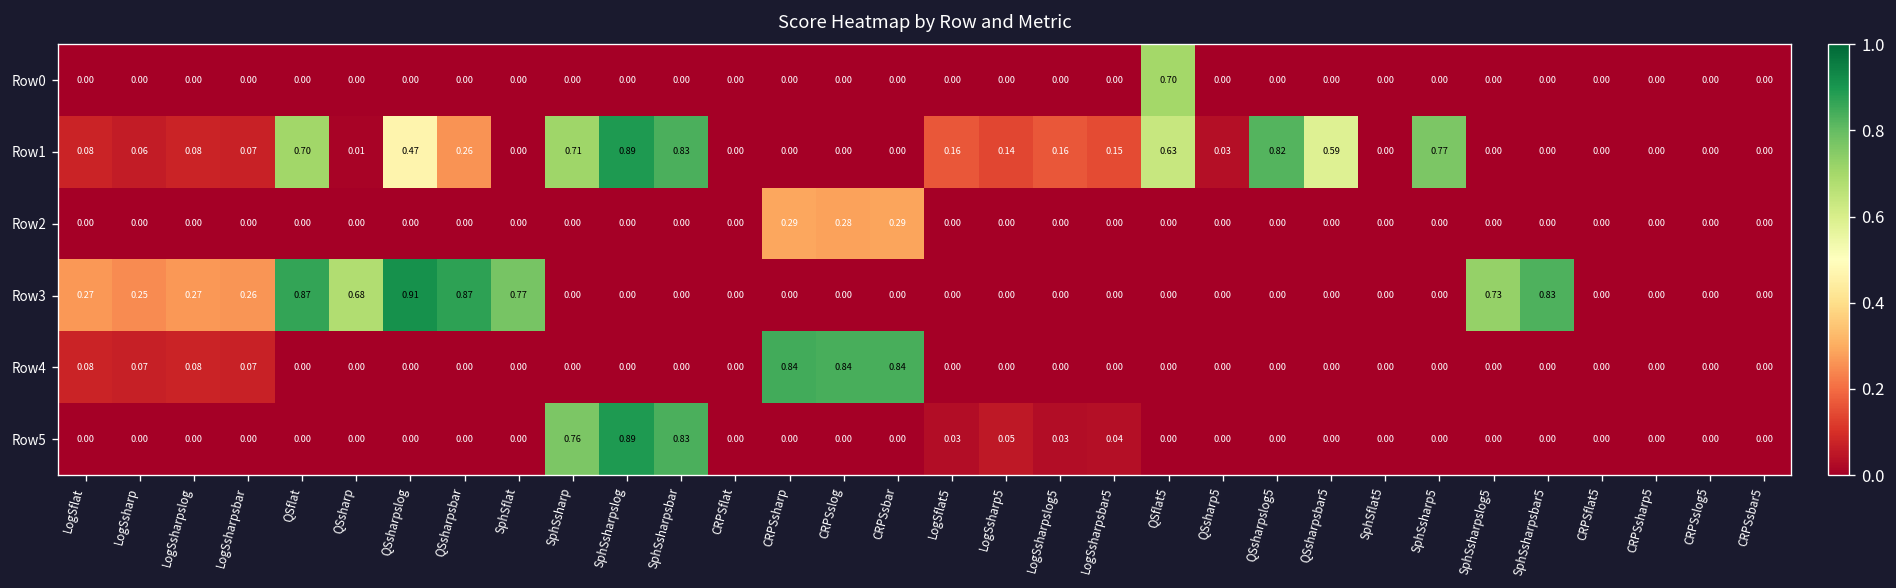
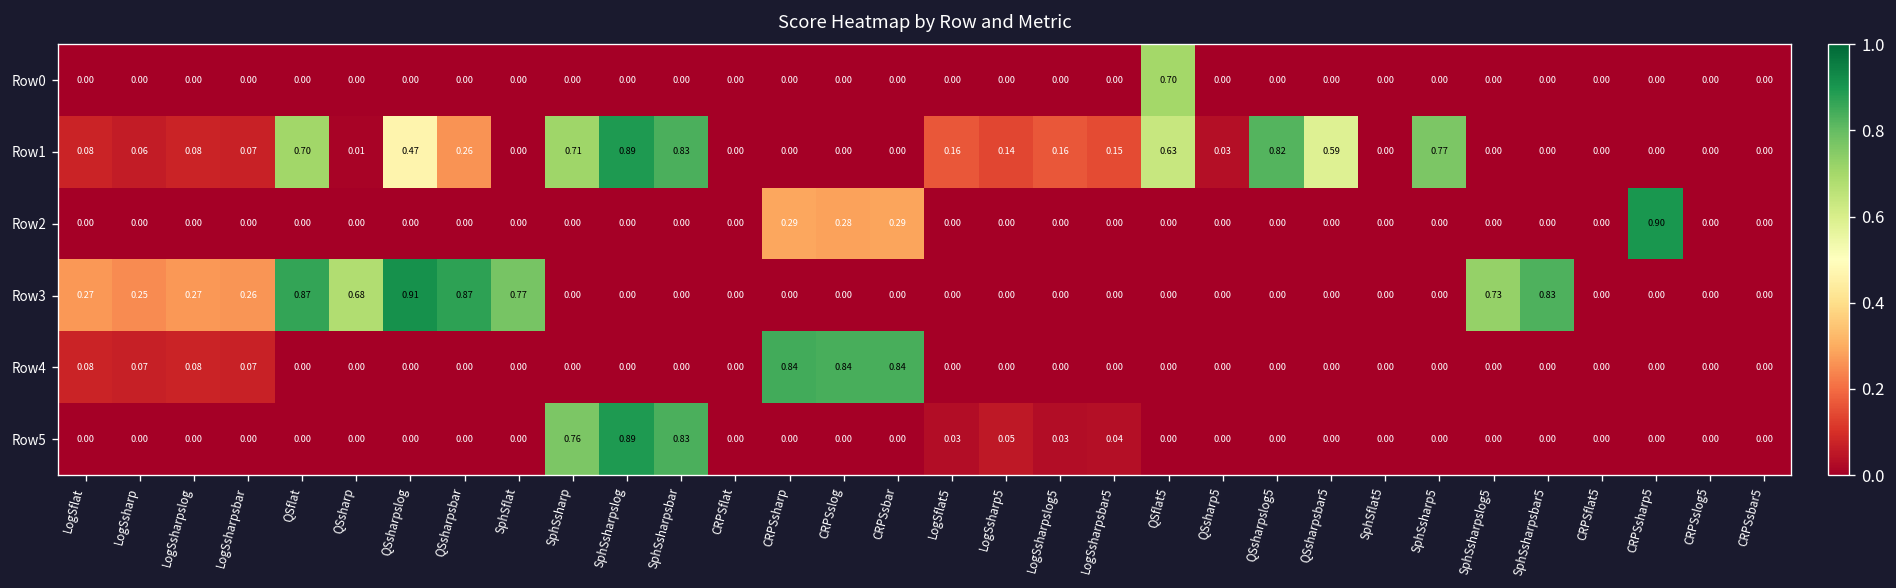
Row2, CRPSsharp5: 0.00 -> 0.90
